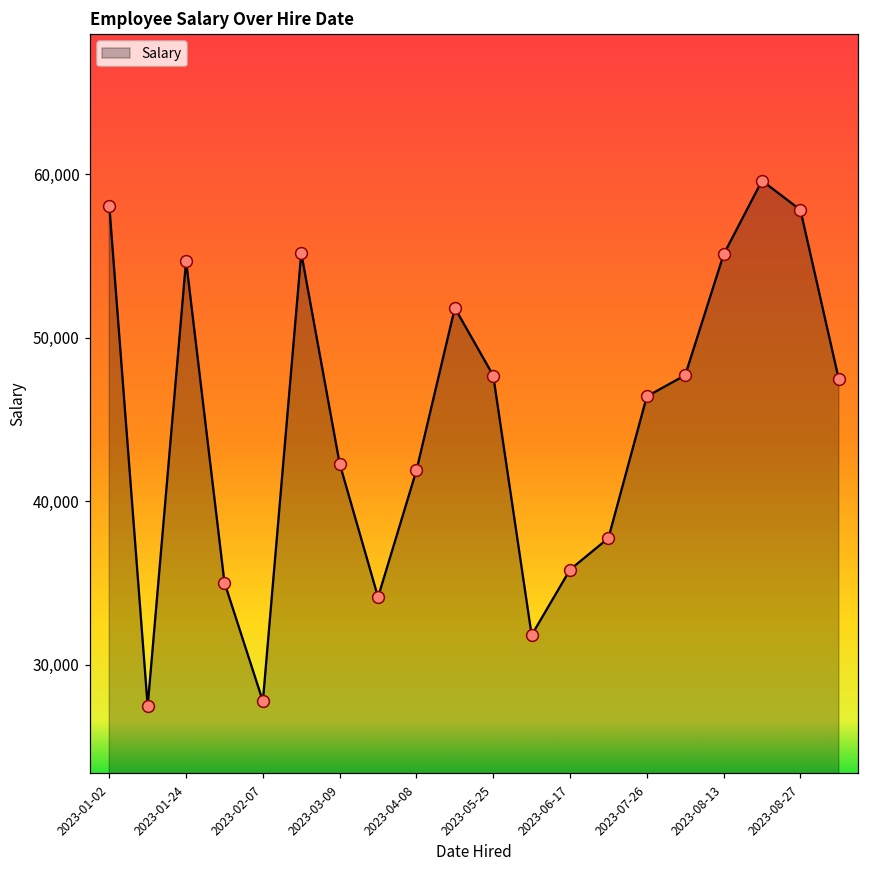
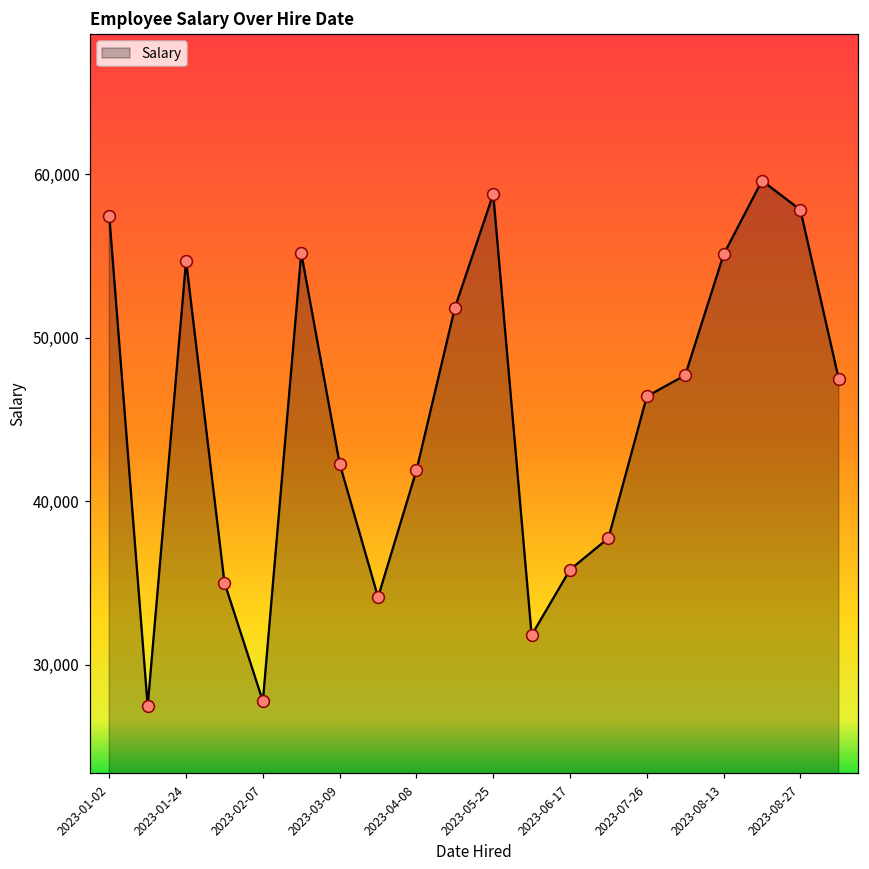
2023-01-02: 58,100 -> 57,400
2023-05-25: 47,700 -> 58,800
